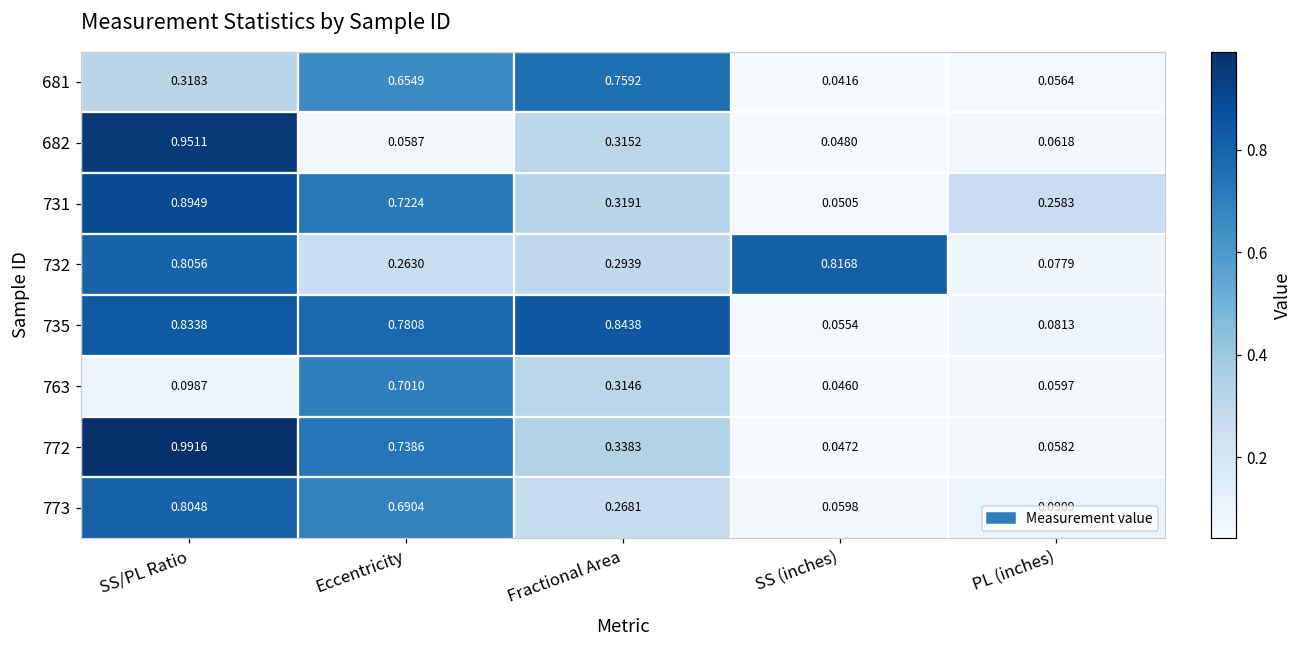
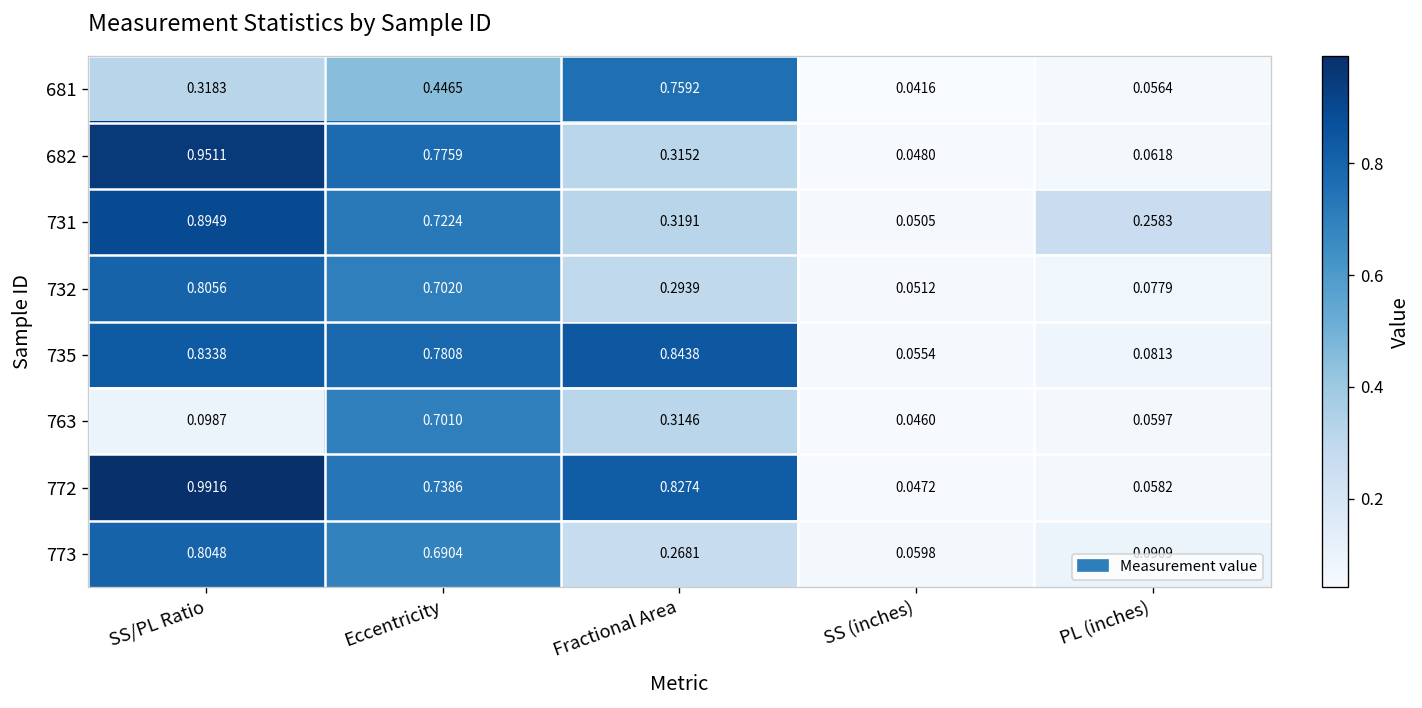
681, Eccentricity: 0.6549 -> 0.4465
682, Eccentricity: 0.0587 -> 0.7759
732, Eccentricity: 0.2630 -> 0.7020
732, SS (inches): 0.8168 -> 0.0512
772, Fractional Area: 0.3383 -> 0.8274
